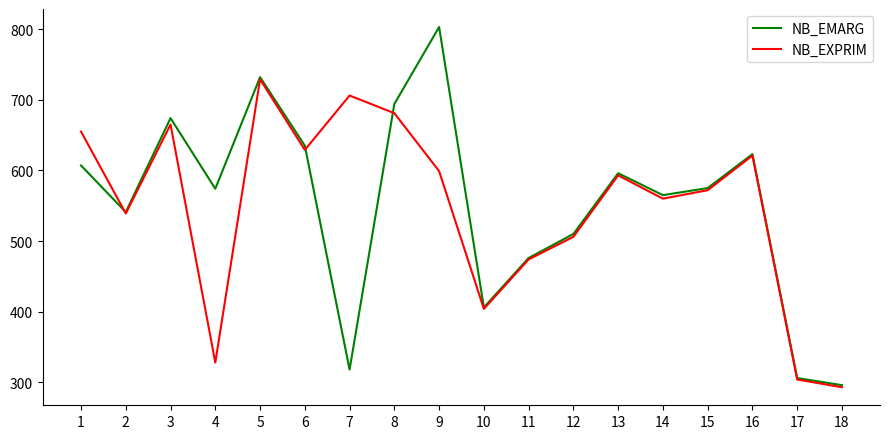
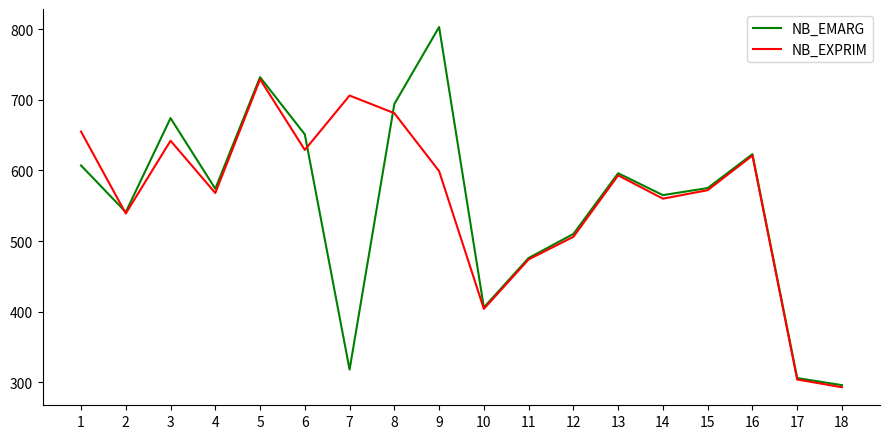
NB_EXPRIM, 3: 670 -> 640
NB_EXPRIM, 4: 330 -> 570
NB_EMARG, 6: 640 -> 650
